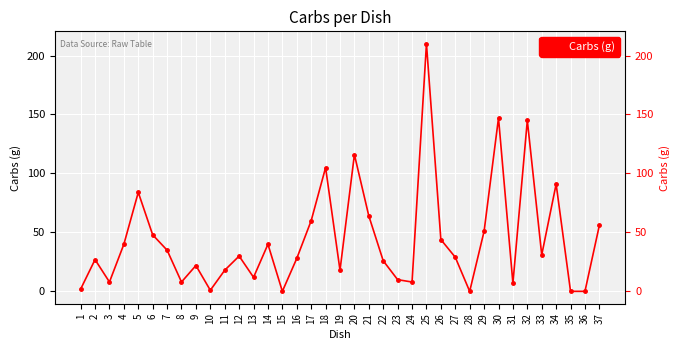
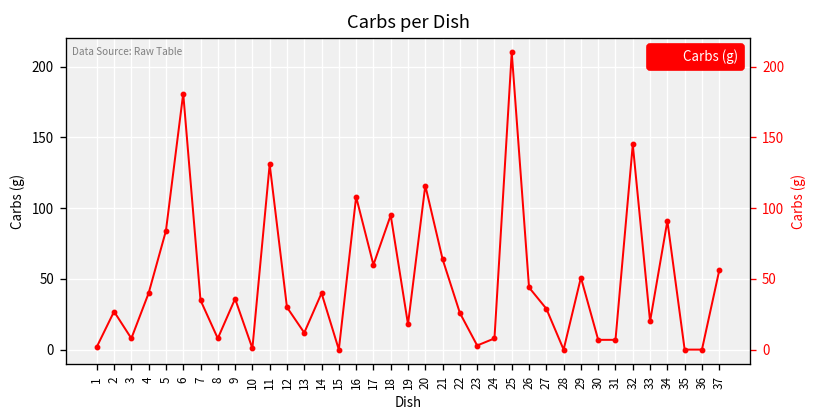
6: 48 -> 181
9: 22 -> 36
11: 18 -> 131
16: 28 -> 108
18: 105 -> 95
23: 10 -> 3
30: 147 -> 7
33: 31 -> 20
